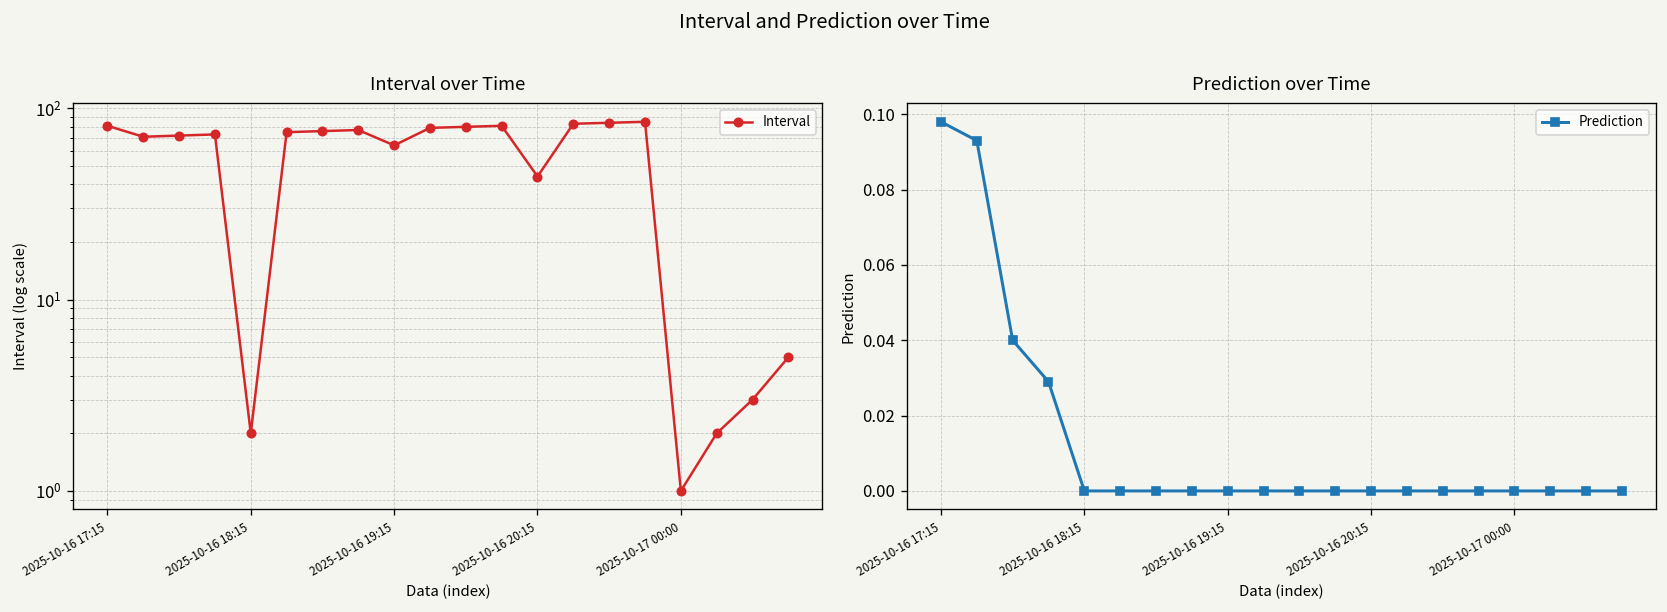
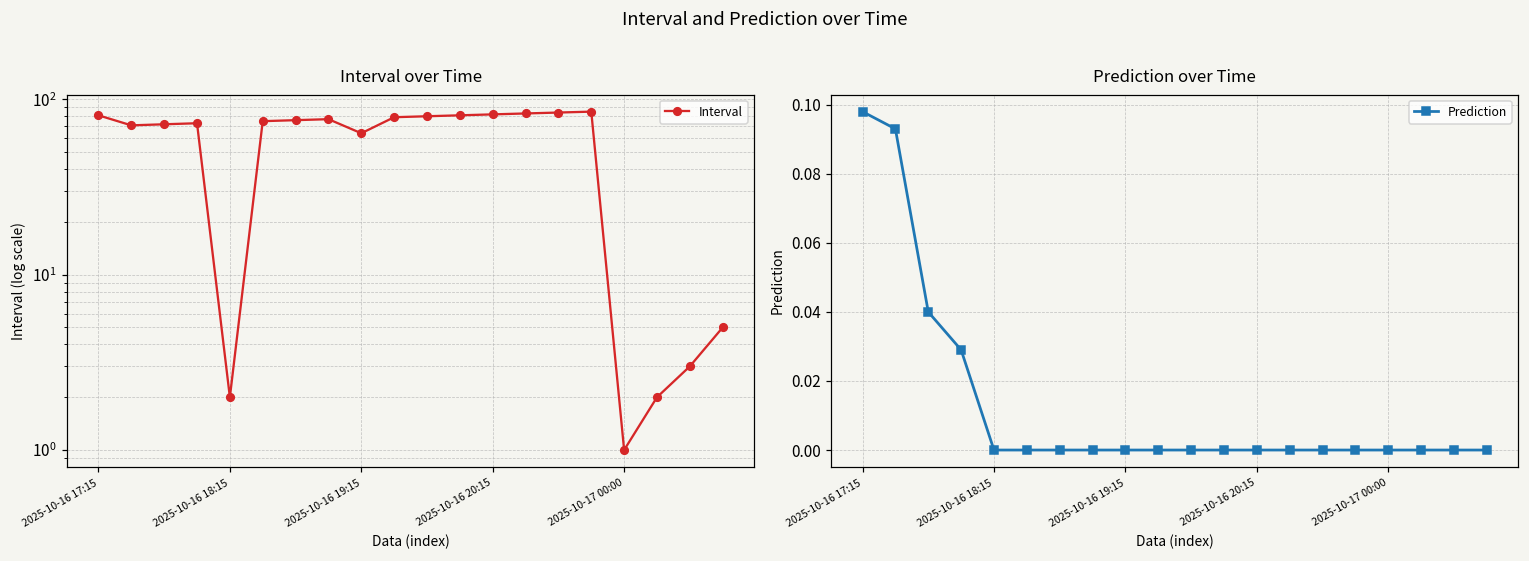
Interval over Time, 2025-10-16 20:15: 44 -> 80
